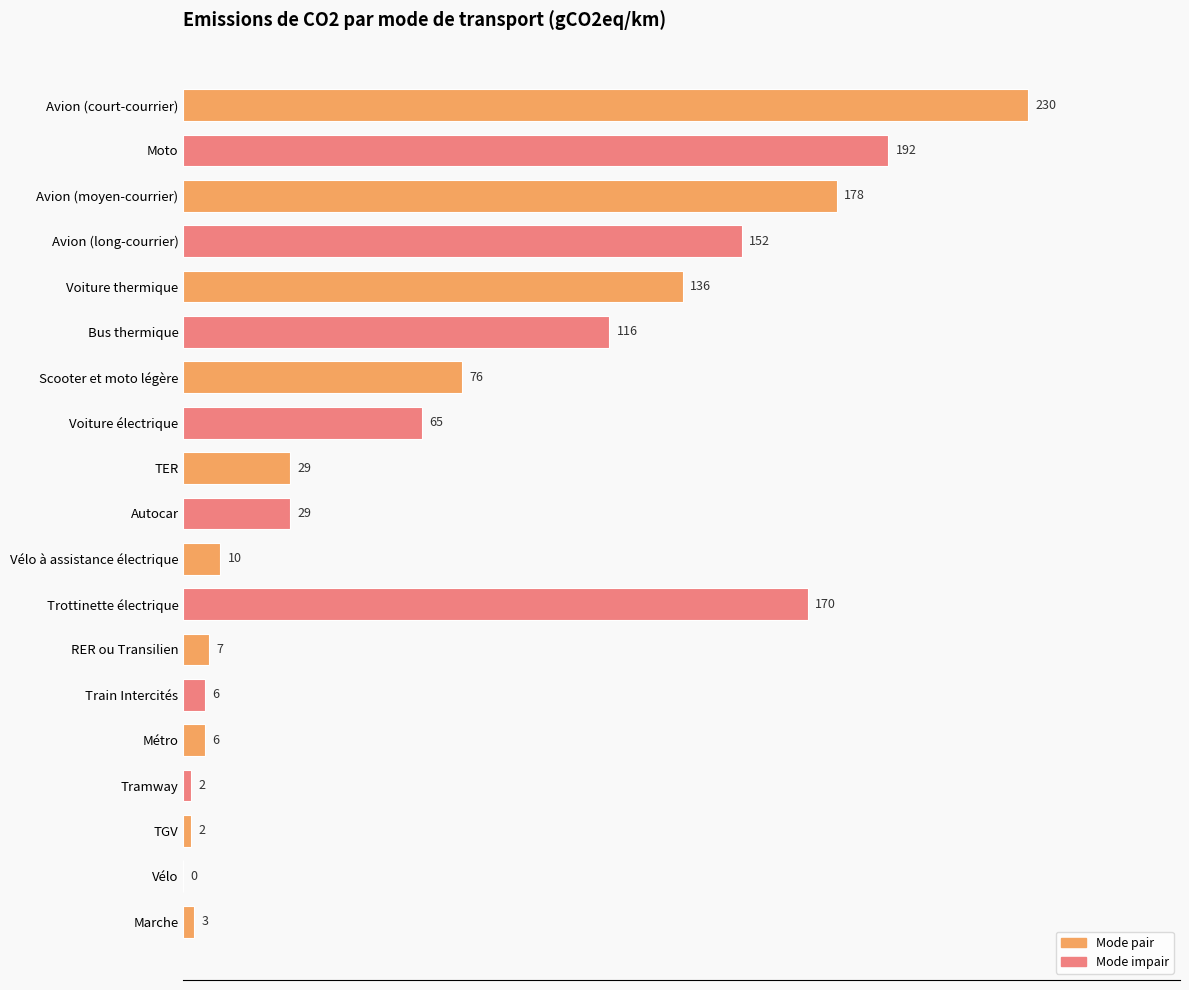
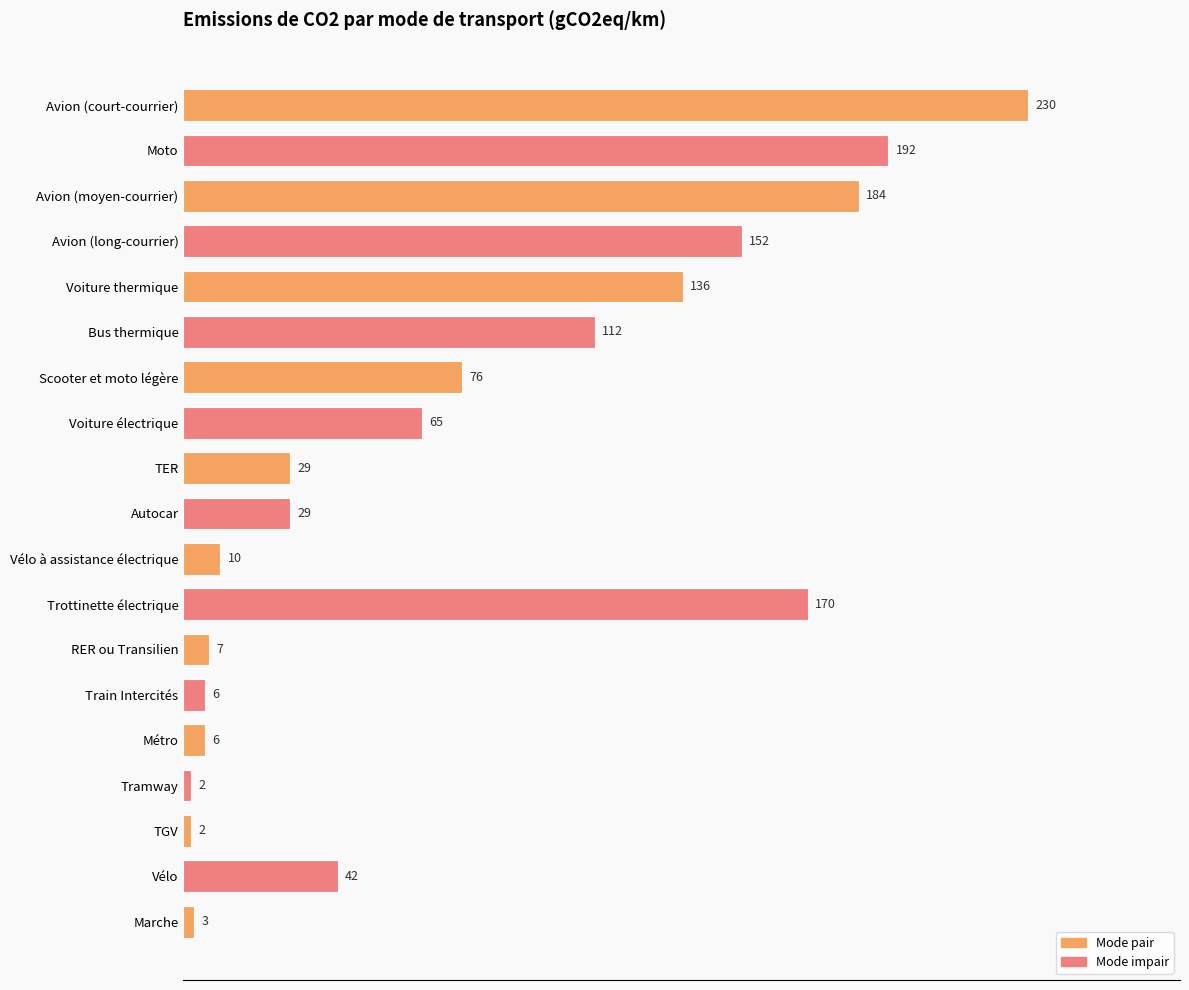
Avion (moyen-courrier): 178 -> 184
Bus thermique: 116 -> 112
Vélo: 0 -> 42
